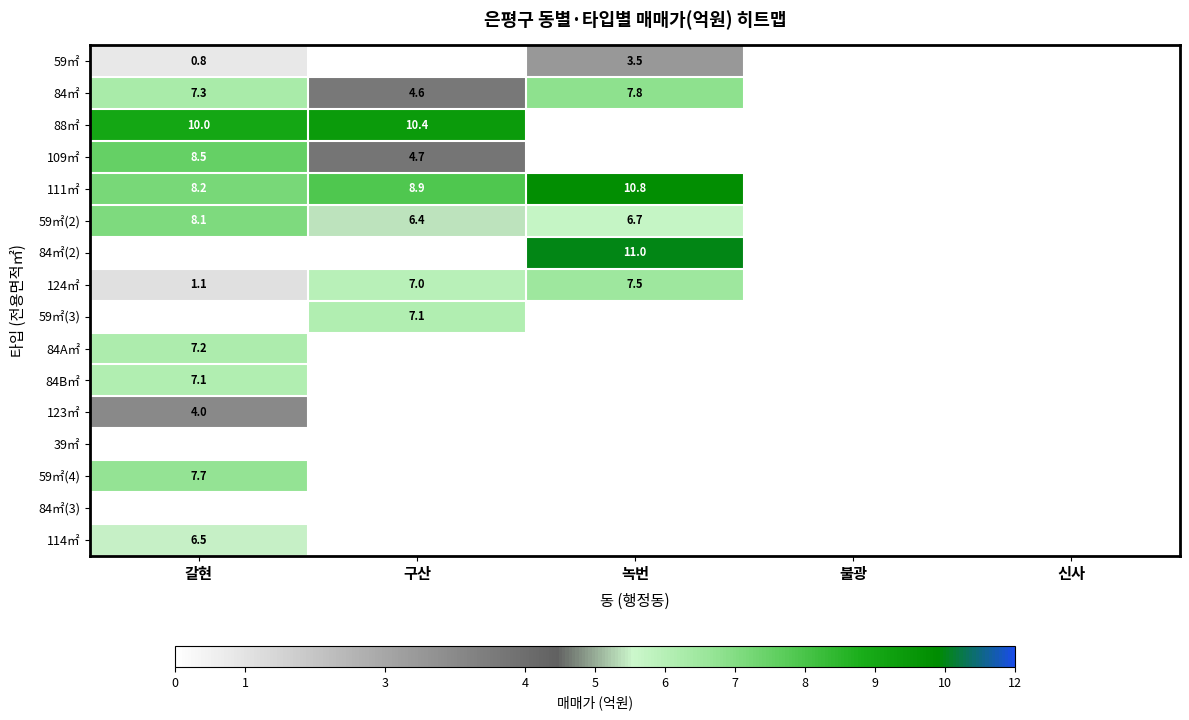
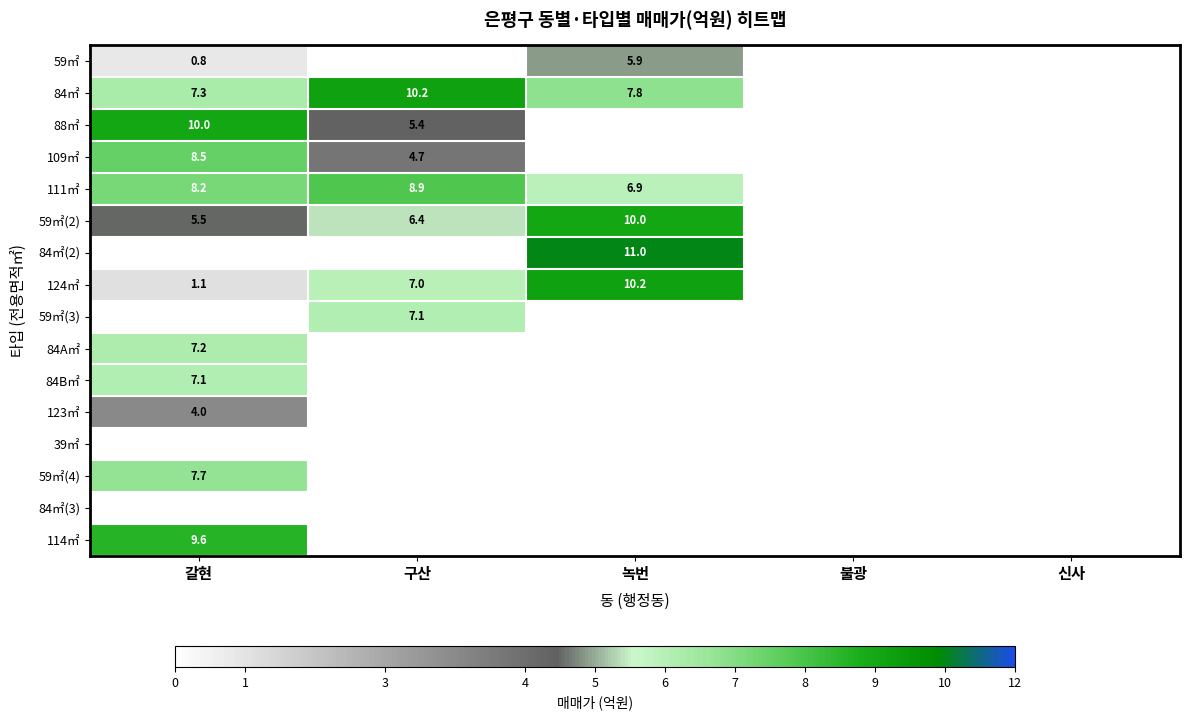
59㎡, 녹번: 3.5 -> 5.9
84㎡, 구산: 4.6 -> 10.2
88㎡, 구산: 10.4 -> 5.4
111㎡, 녹번: 10.8 -> 6.9
59㎡(2), 갈현: 8.1 -> 5.5
59㎡(2), 녹번: 6.7 -> 10.0
124㎡, 녹번: 7.5 -> 10.2
114㎡, 갈현: 6.5 -> 9.6
